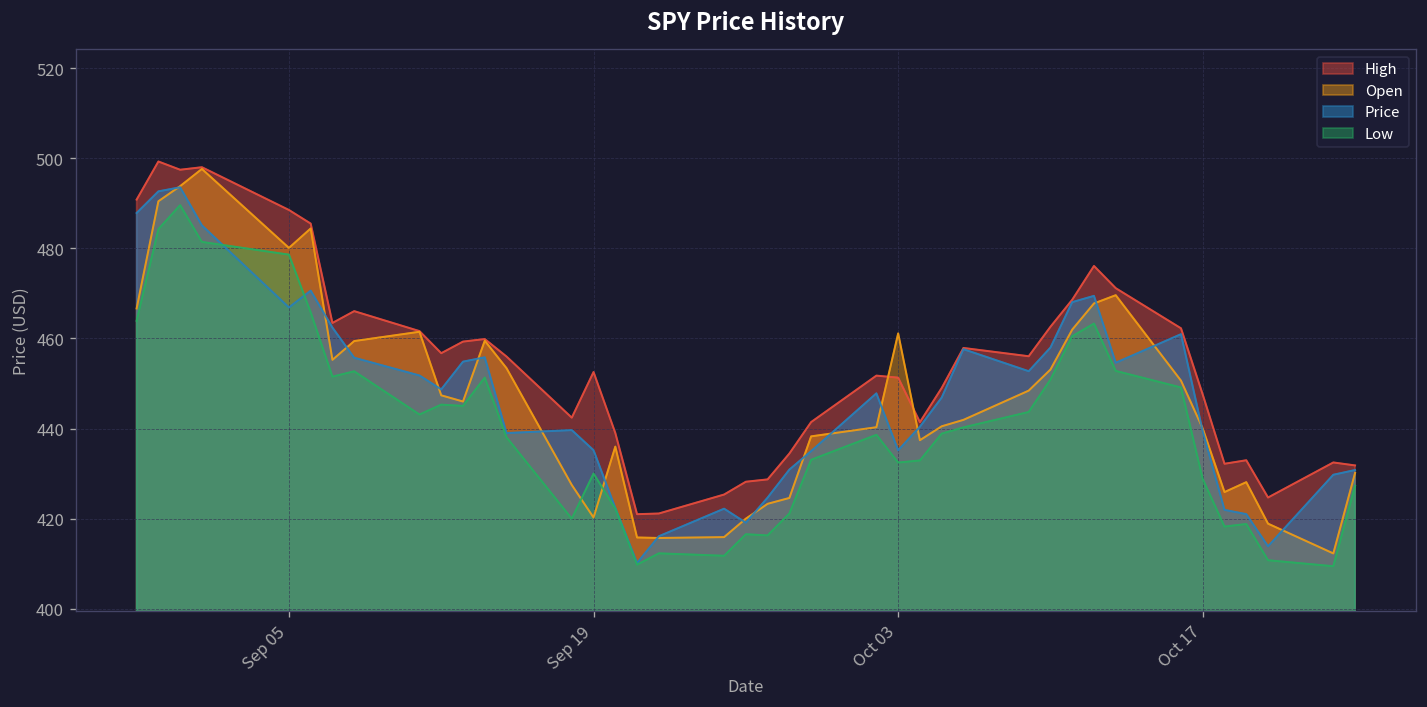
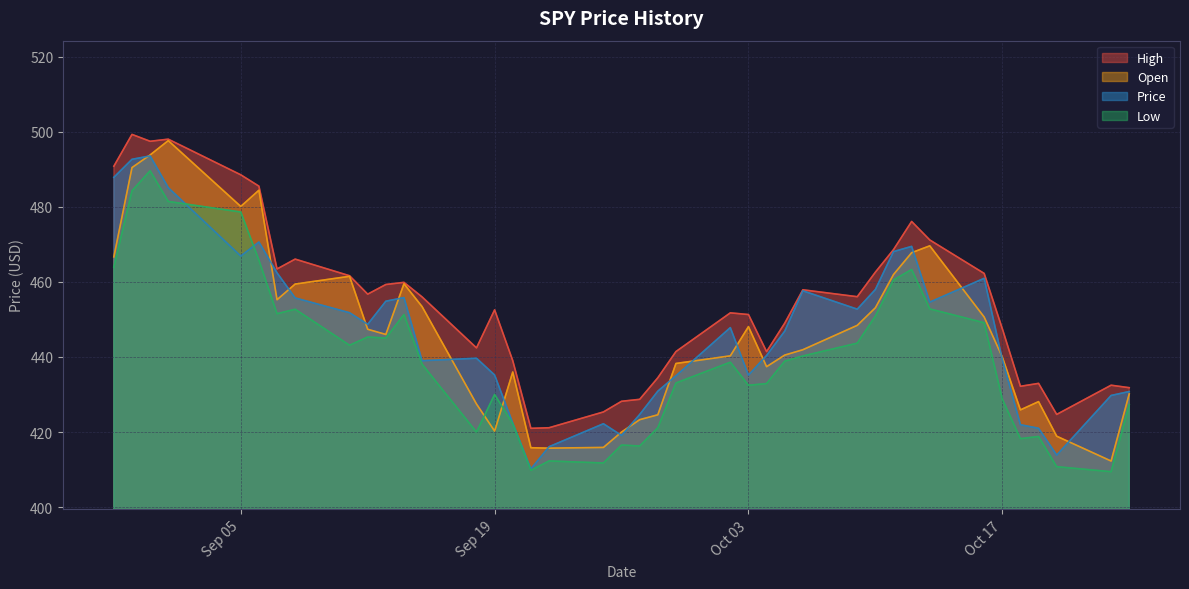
Open, Oct 03: 461 -> 448
